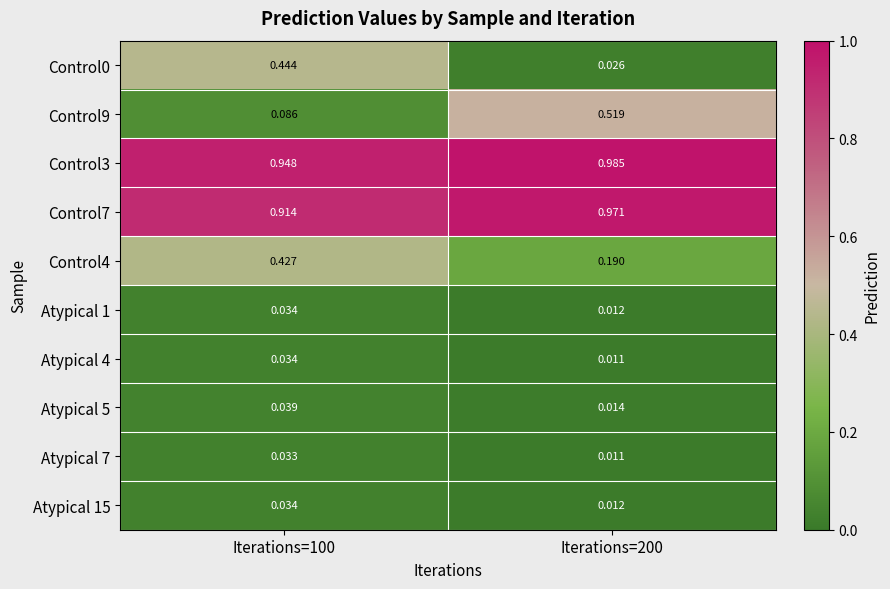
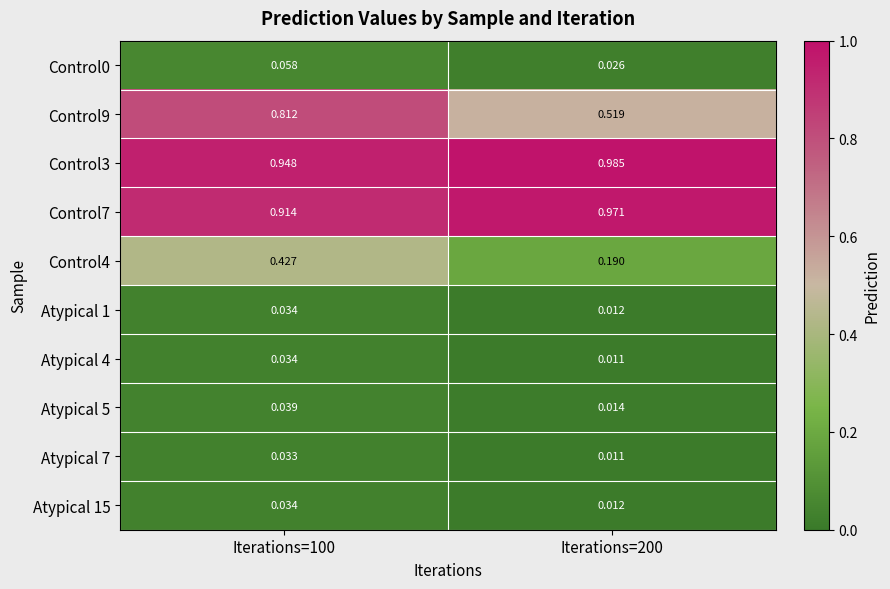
Control0, Iterations=100: 0.444 -> 0.058
Control9, Iterations=100: 0.086 -> 0.812
